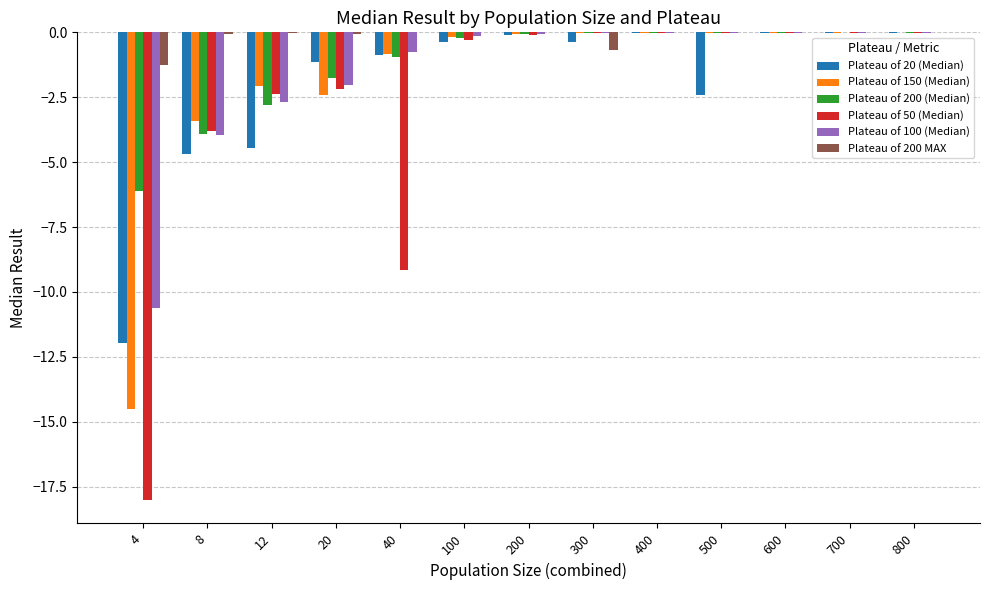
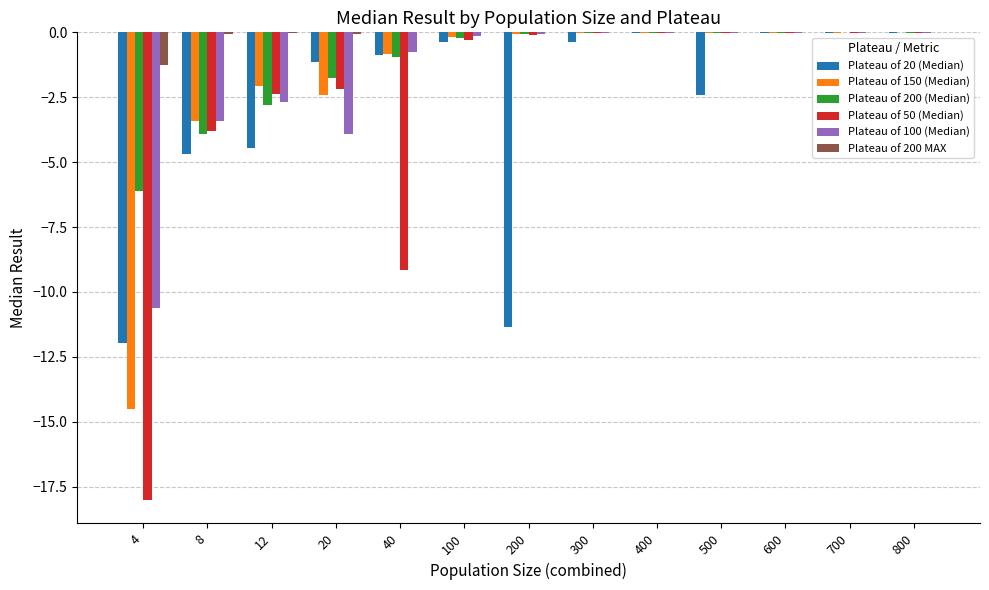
Plateau of 100 (Median), 8: -3.9 -> -3.4
Plateau of 100 (Median), 20: -2.0 -> -3.9
Plateau of 20 (Median), 200: -0.1 -> -11.3
Plateau of 200 MAX, 300: -0.7 -> 0.0
